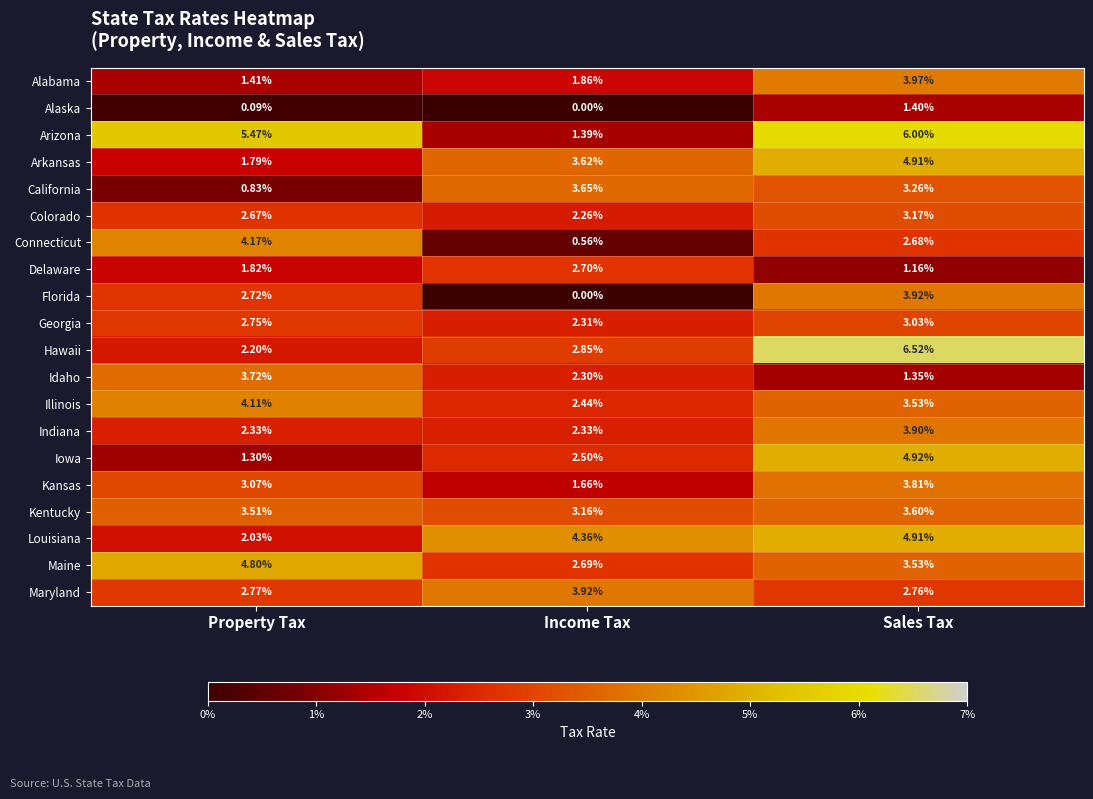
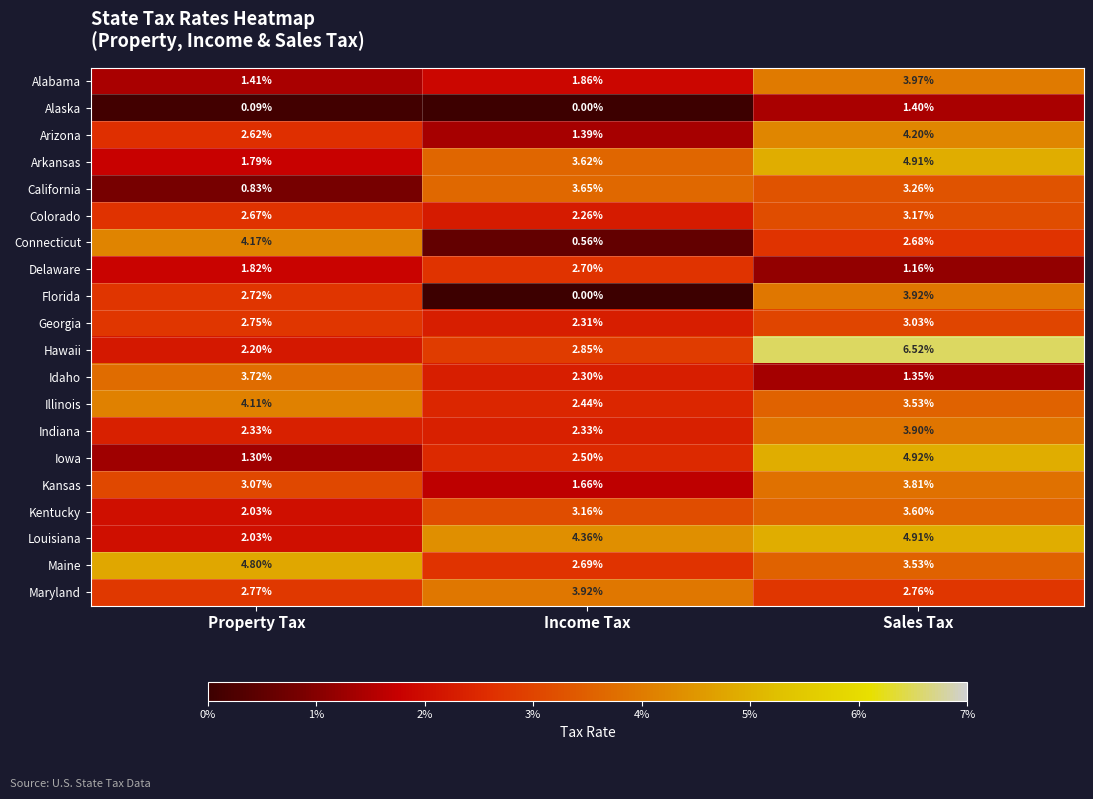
Arizona, Property Tax: 5.47% -> 2.62%
Arizona, Sales Tax: 6.00% -> 4.20%
Kentucky, Property Tax: 3.51% -> 2.03%
